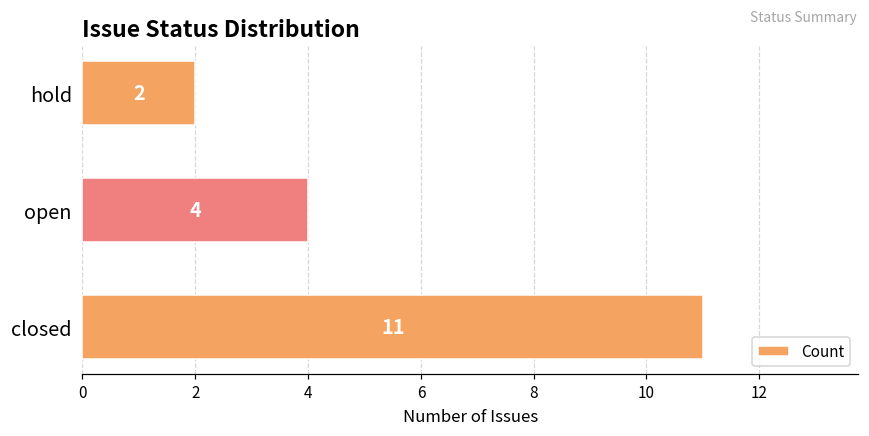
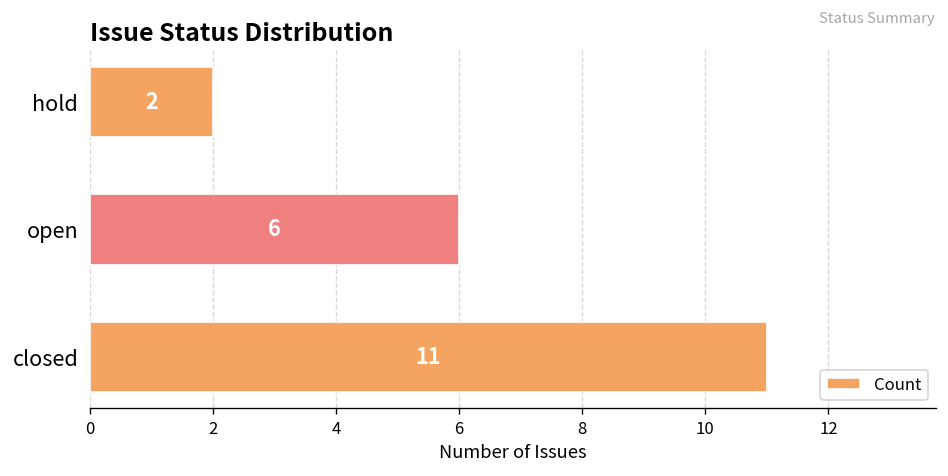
open: 4 -> 6
